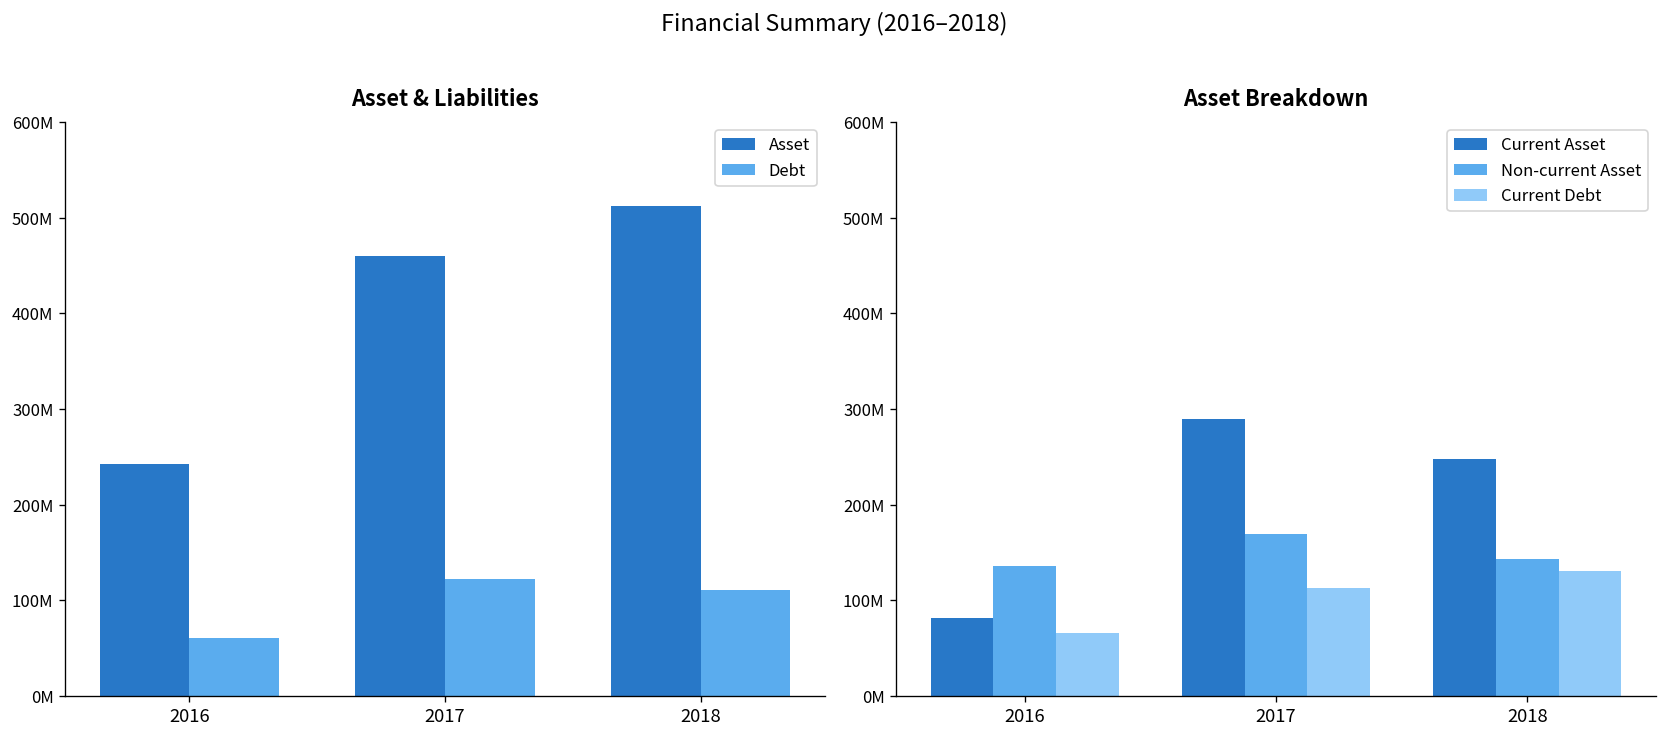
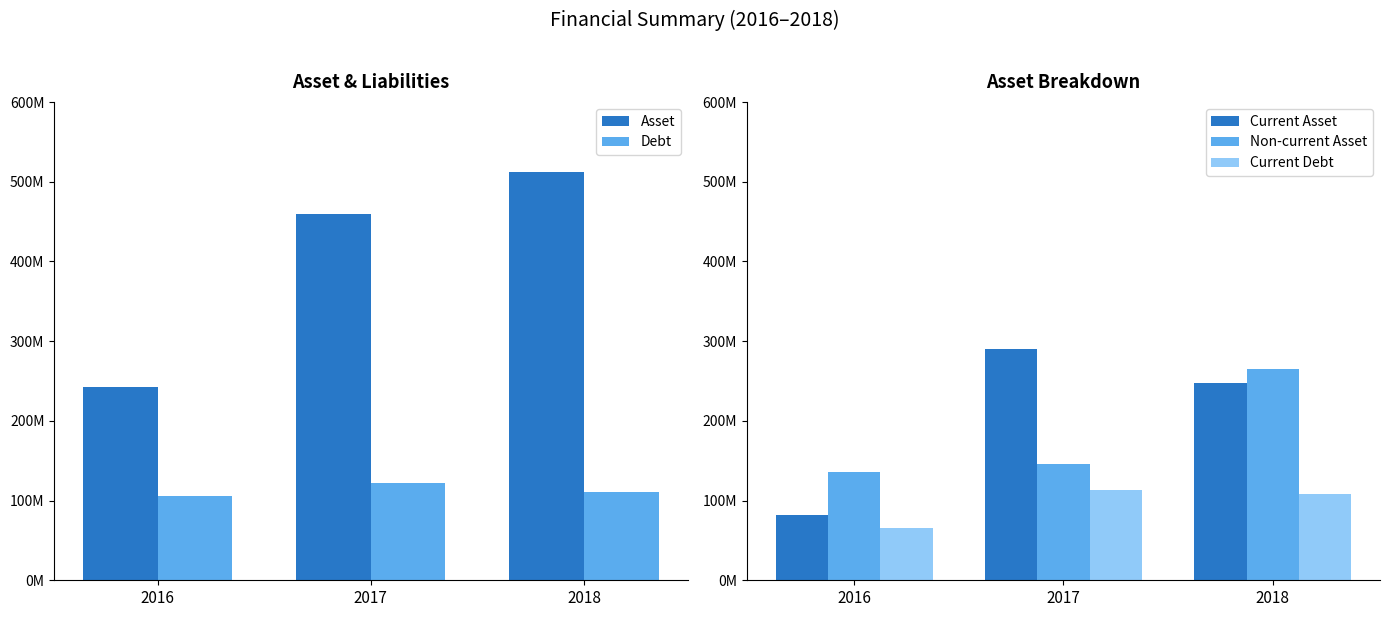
Asset & Liabilities, Debt, 2016: 60000000 -> 110000000
Asset Breakdown, Non-current Asset, 2017: 170000000 -> 150000000
Asset Breakdown, Non-current Asset, 2018: 140000000 -> 270000000
Asset Breakdown, Current Debt, 2018: 130000000 -> 110000000
